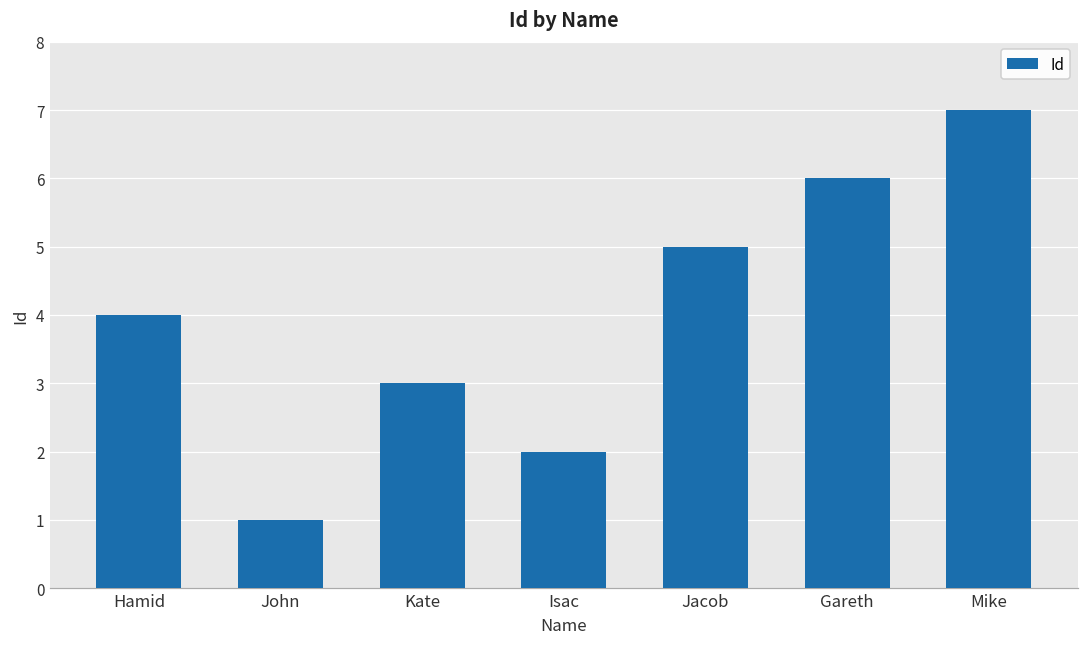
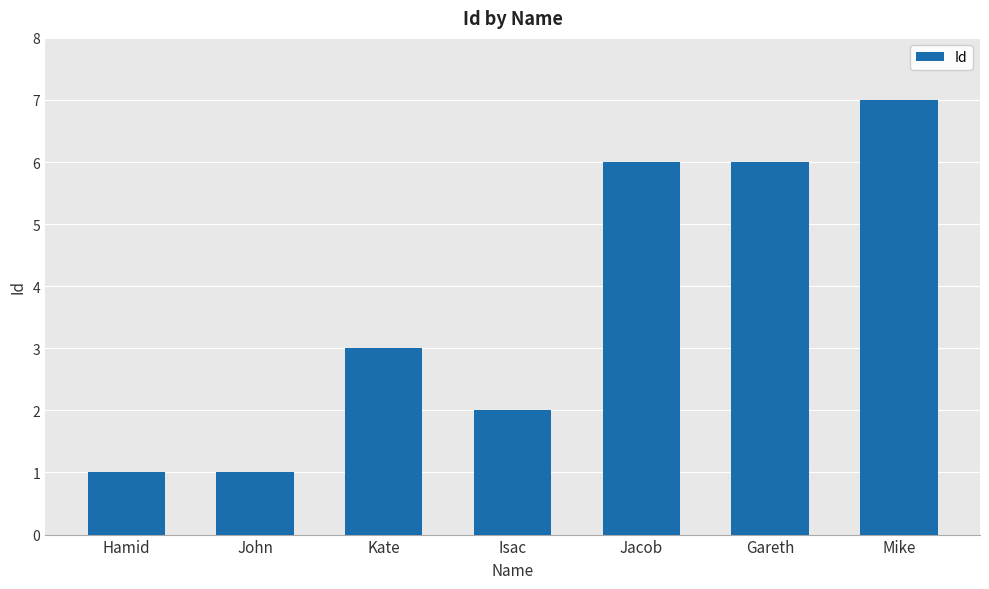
Hamid: 4 -> 1
Jacob: 5 -> 6
